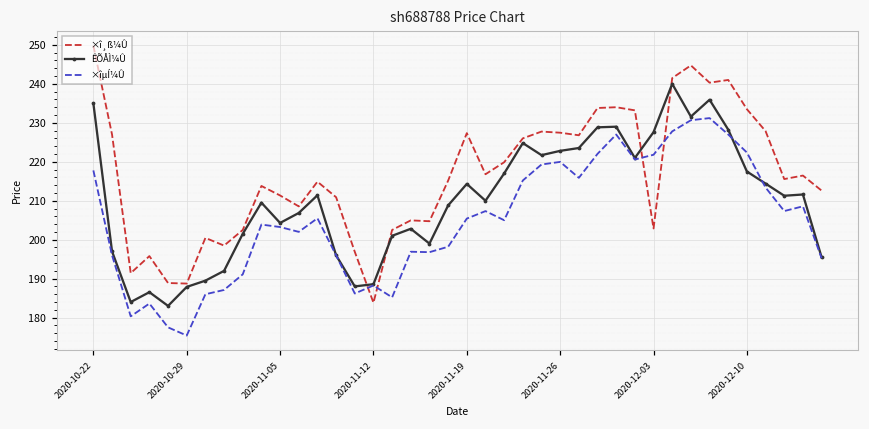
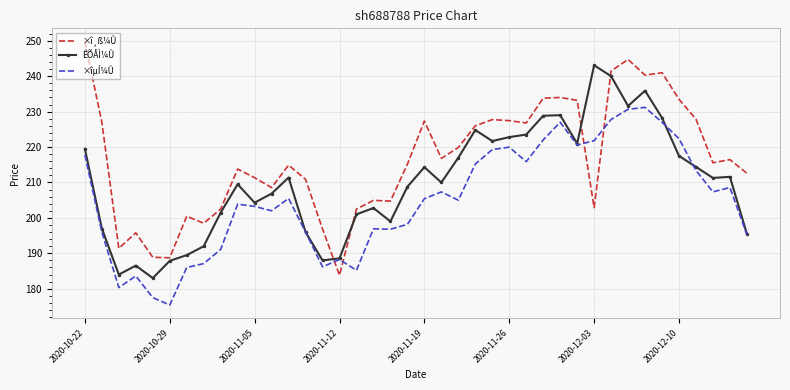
ÊÕÅÌ¼Û, 2020-10-22: 235 -> 220
ÊÕÅÌ¼Û, 2020-12-03: 228 -> 243
